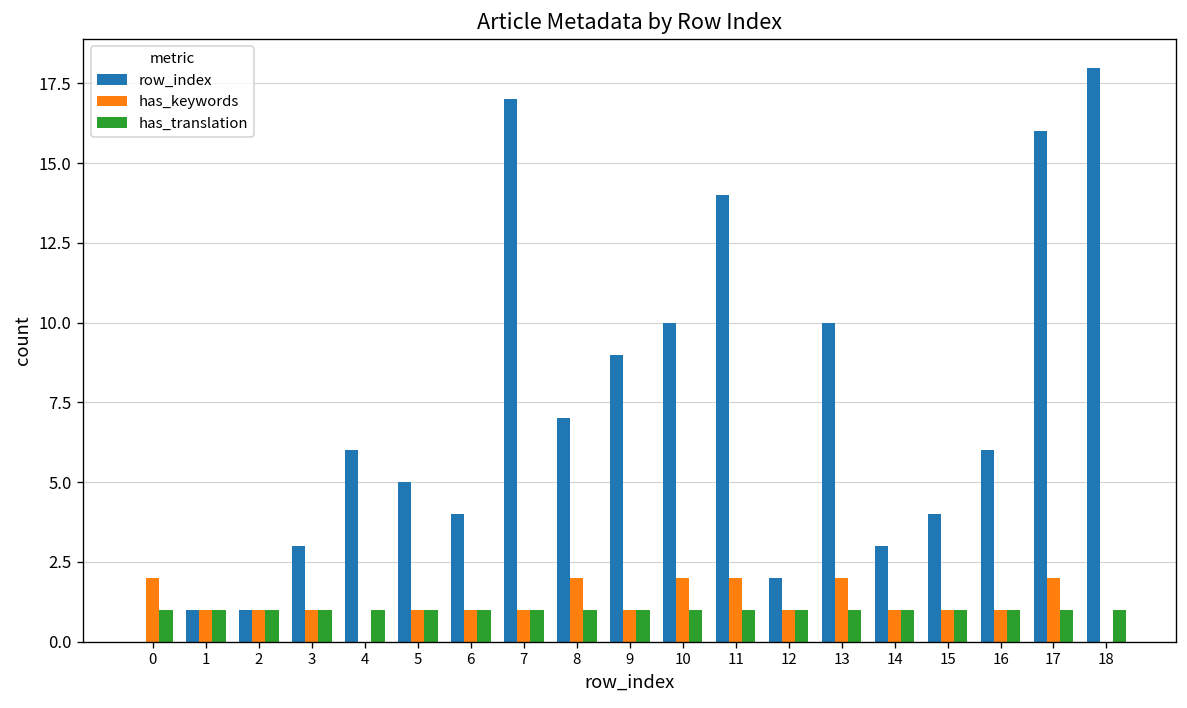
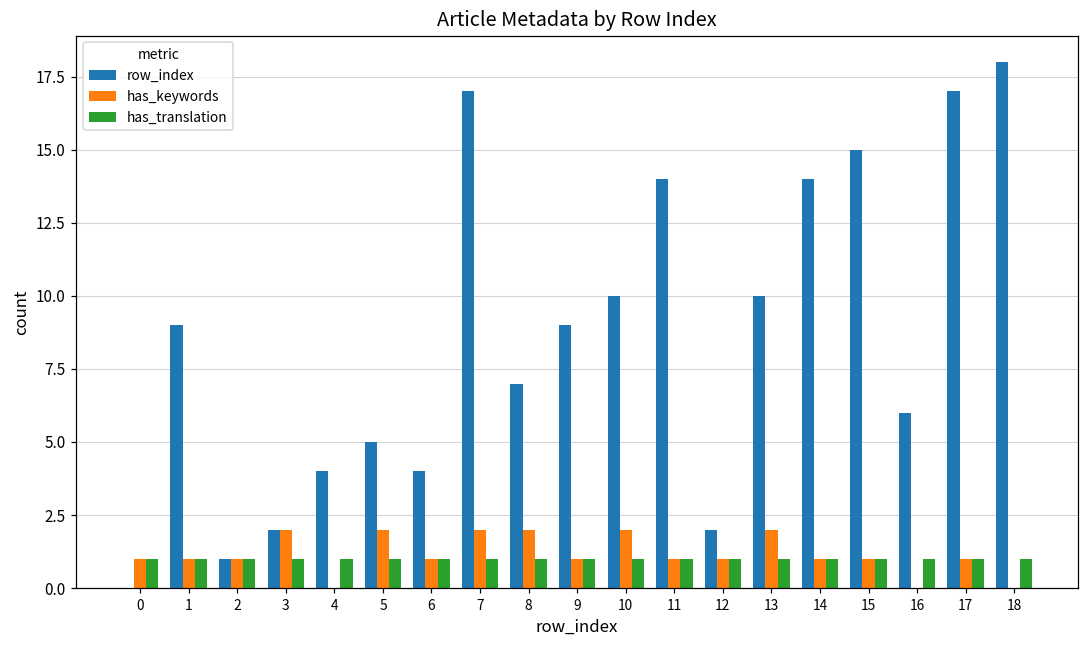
has_keywords, 0: 2 -> 1
row_index, 1: 1 -> 9
row_index, 3: 3 -> 2
has_keywords, 3: 1 -> 2
row_index, 4: 6 -> 4
has_keywords, 5: 1 -> 2
has_keywords, 7: 1 -> 2
has_keywords, 11: 2 -> 1
row_index, 14: 3 -> 14
row_index, 15: 4 -> 15
has_keywords, 16: 1 -> 0
row_index, 17: 16 -> 17
has_keywords, 17: 2 -> 1
